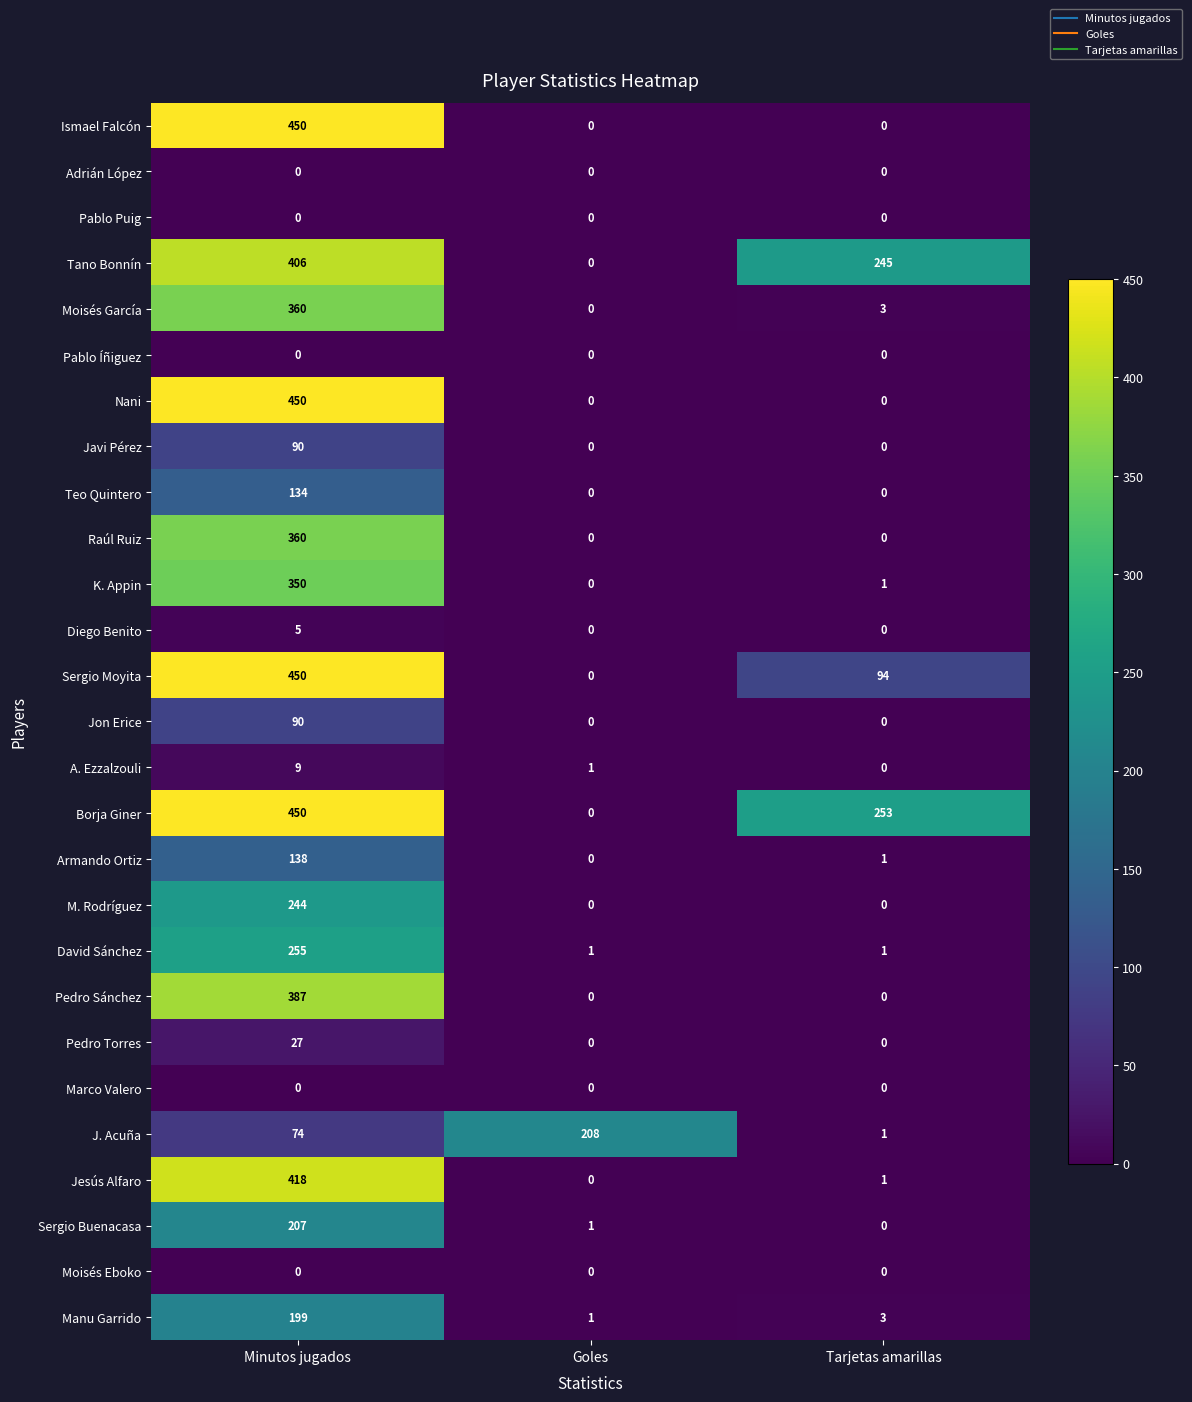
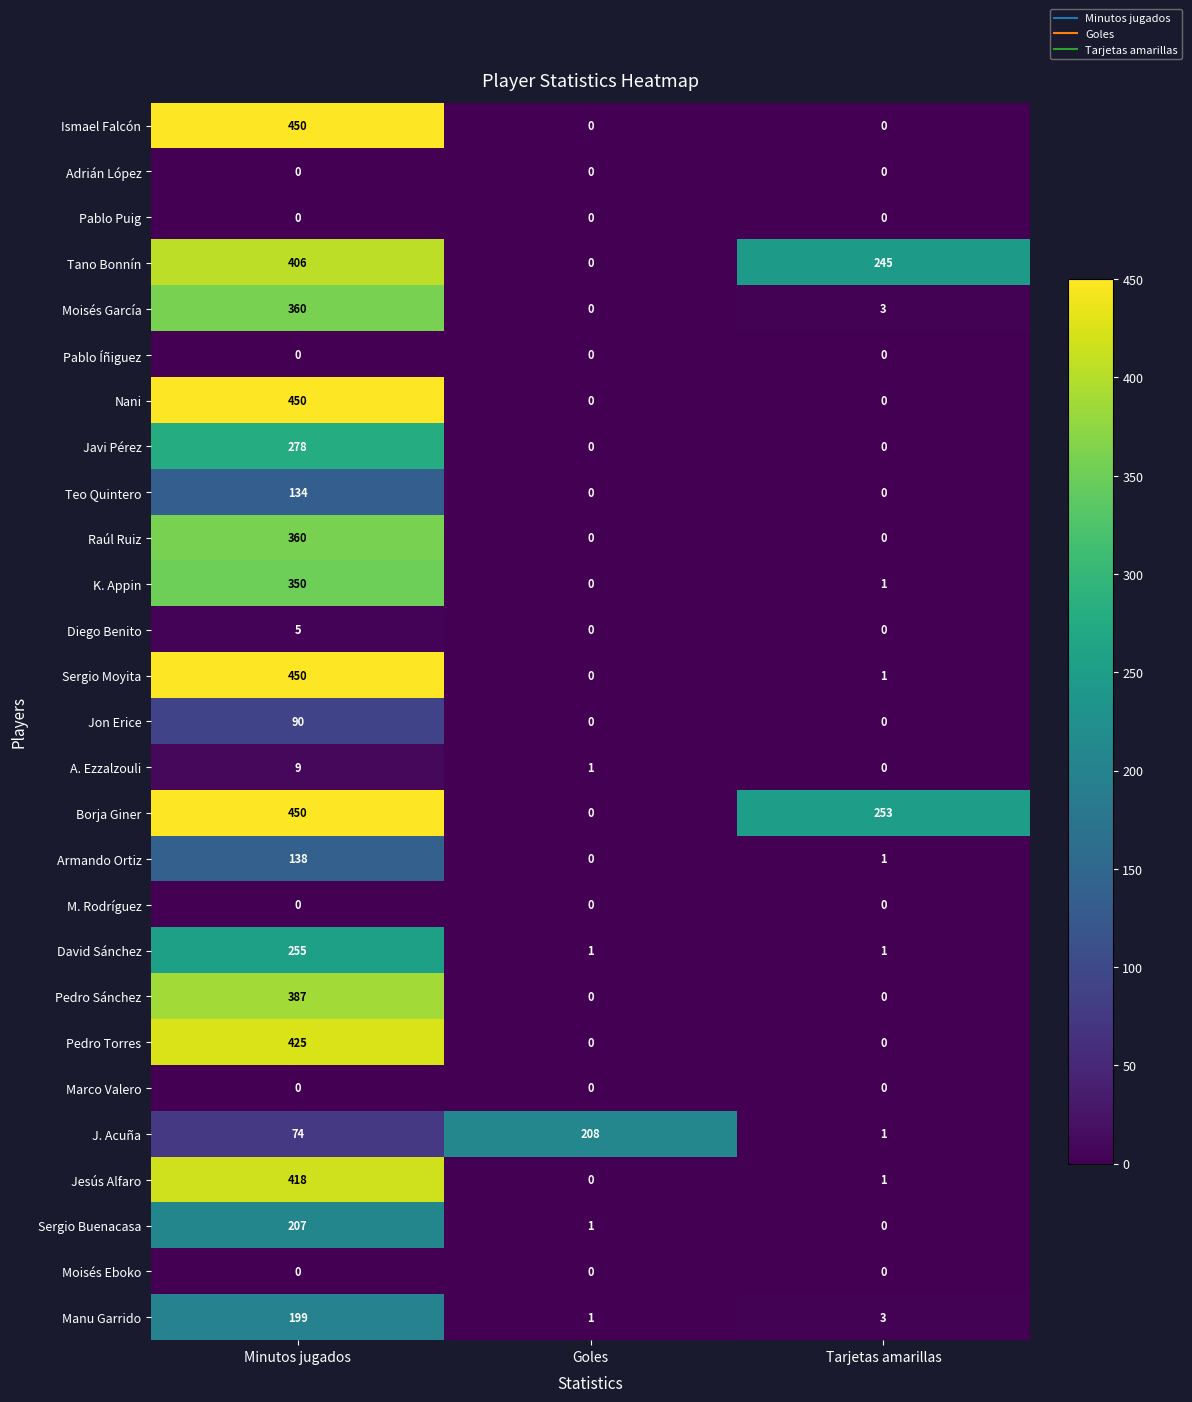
Javi Pérez, Minutos jugados: 90 -> 278
Sergio Moyita, Tarjetas amarillas: 94 -> 1
M. Rodríguez, Minutos jugados: 244 -> 0
Pedro Torres, Minutos jugados: 27 -> 425
